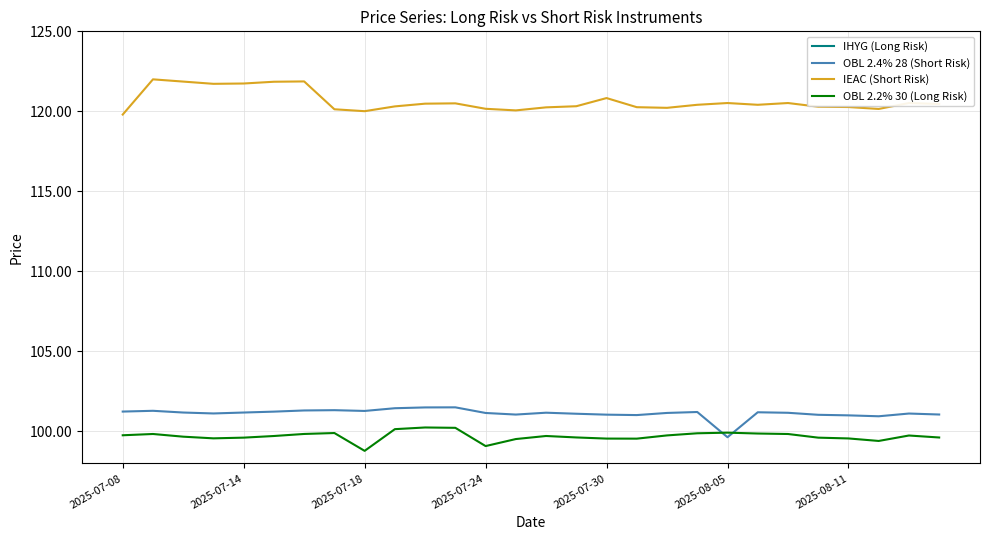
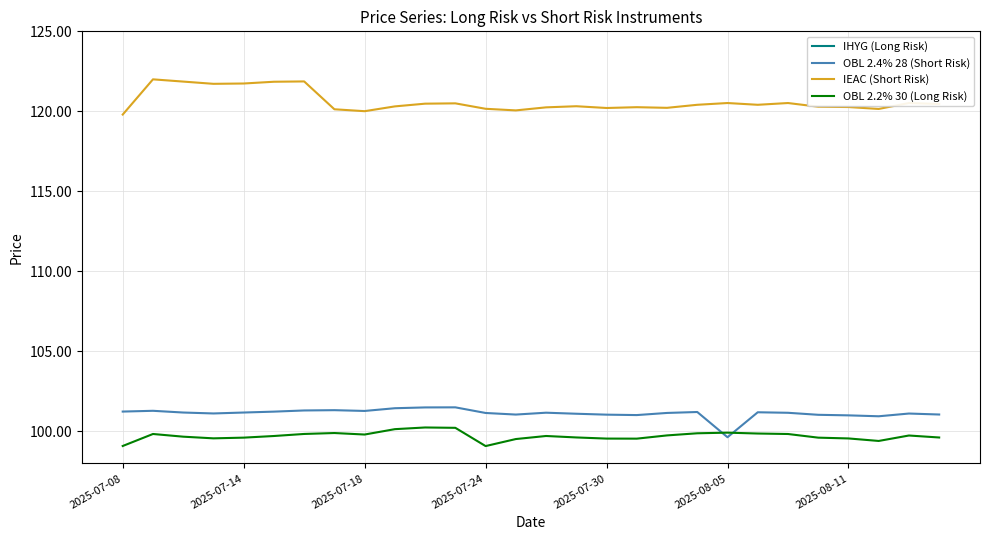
OBL 2.2% 30 (Long Risk), 2025-07-08: 99.8 -> 99.1
OBL 2.2% 30 (Long Risk), 2025-07-18: 98.8 -> 99.8
IEAC (Short Risk), 2025-07-30: 120.8 -> 120.2
